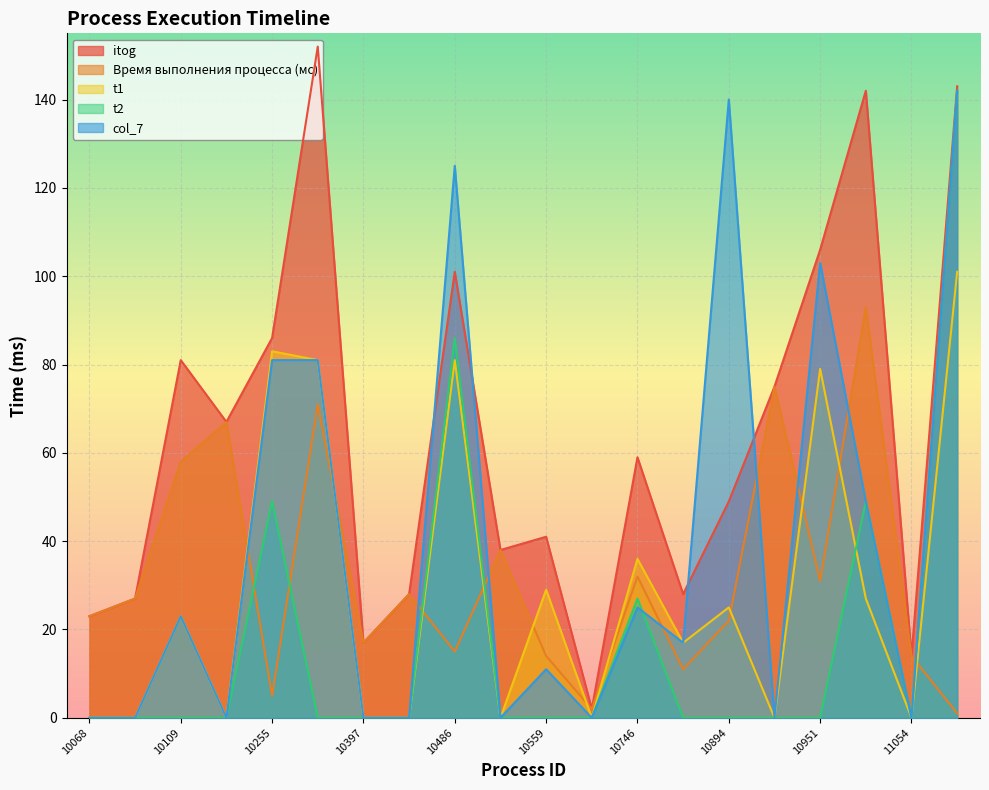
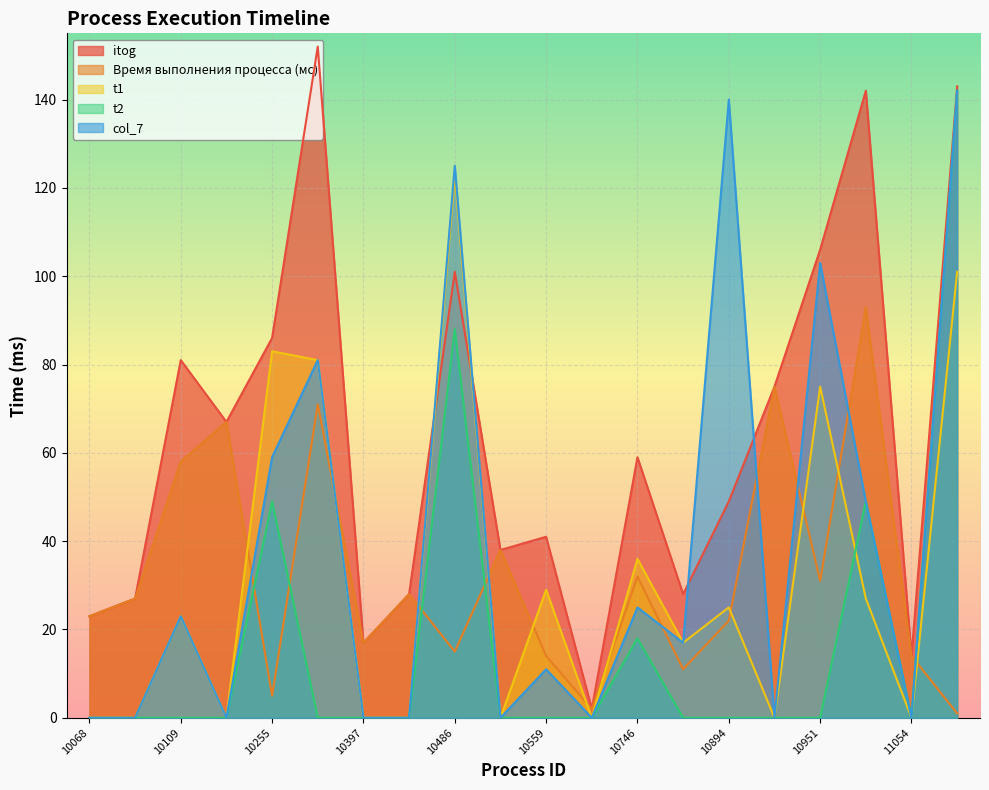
col_7, 10255: 81 -> 59
t1, 10486: 81 -> 123
t2, 10486: 86 -> 88
t2, 10746: 27 -> 18
t1, 10951: 79 -> 75
